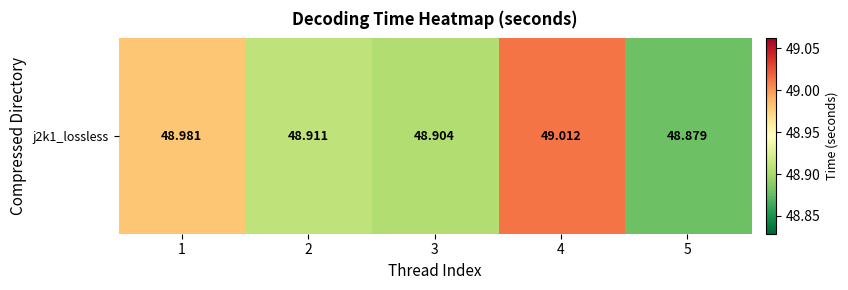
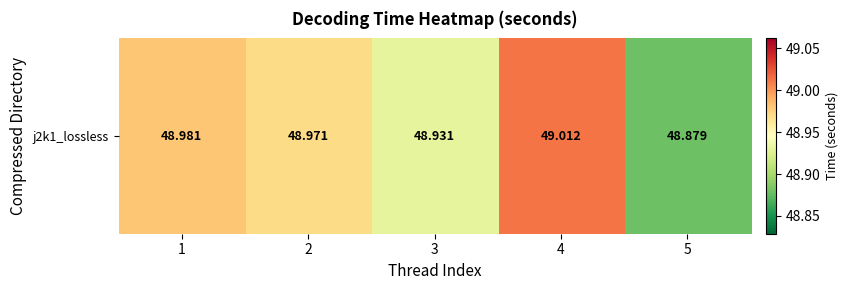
j2k1_lossless, 2: 48.911 -> 48.971
j2k1_lossless, 3: 48.904 -> 48.931
